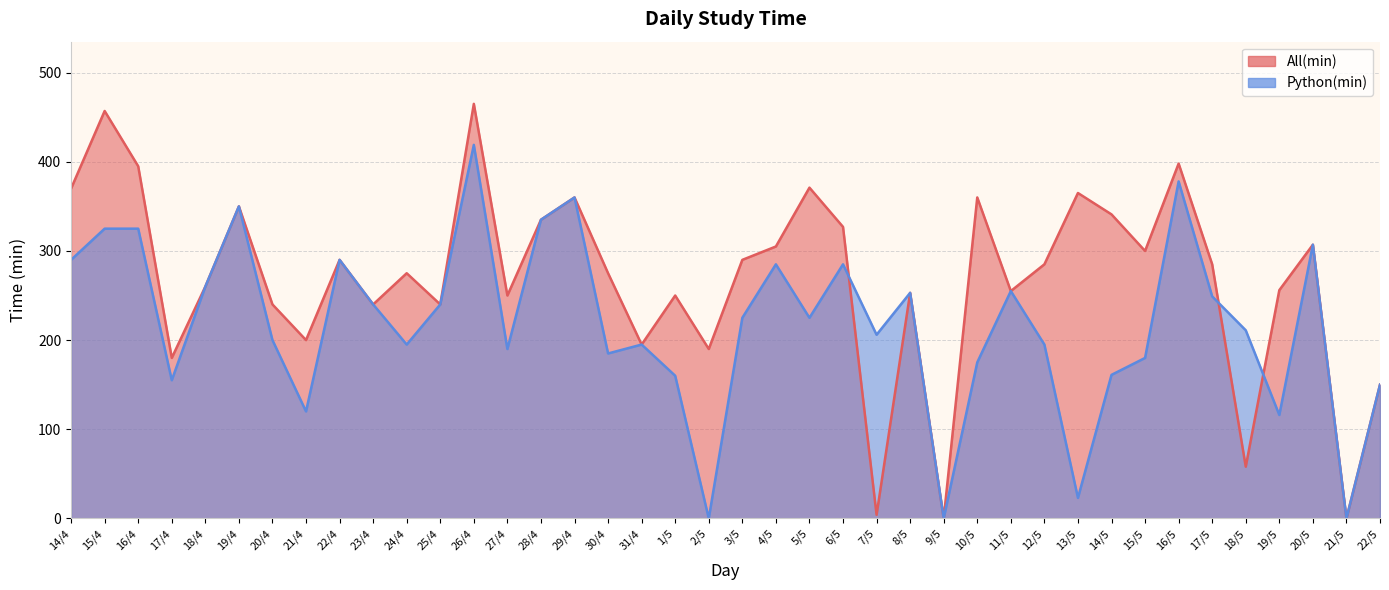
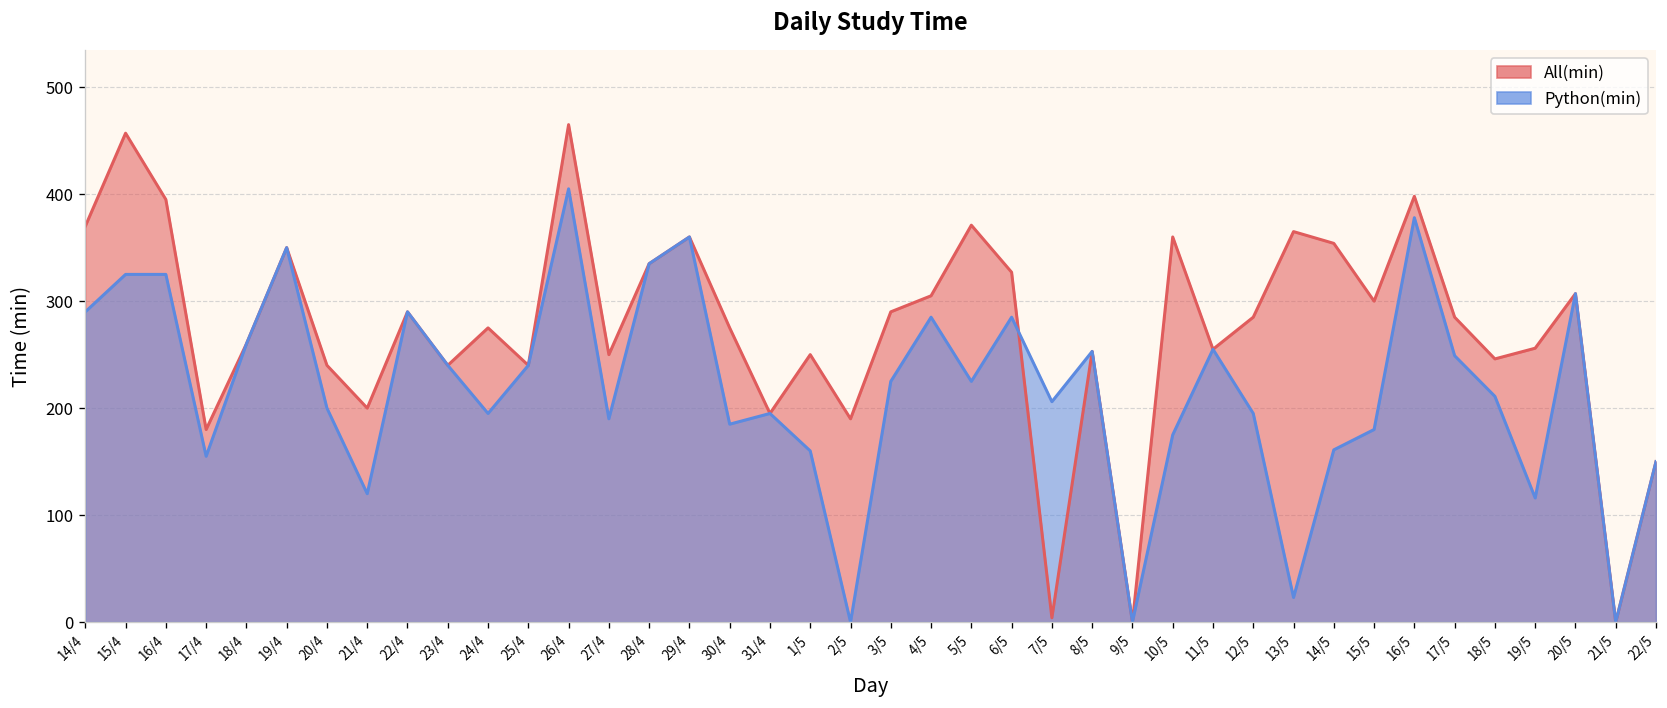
Python(min), 26/4: 420 -> 410
All(min), 14/5: 340 -> 350
All(min), 18/5: 60 -> 250
